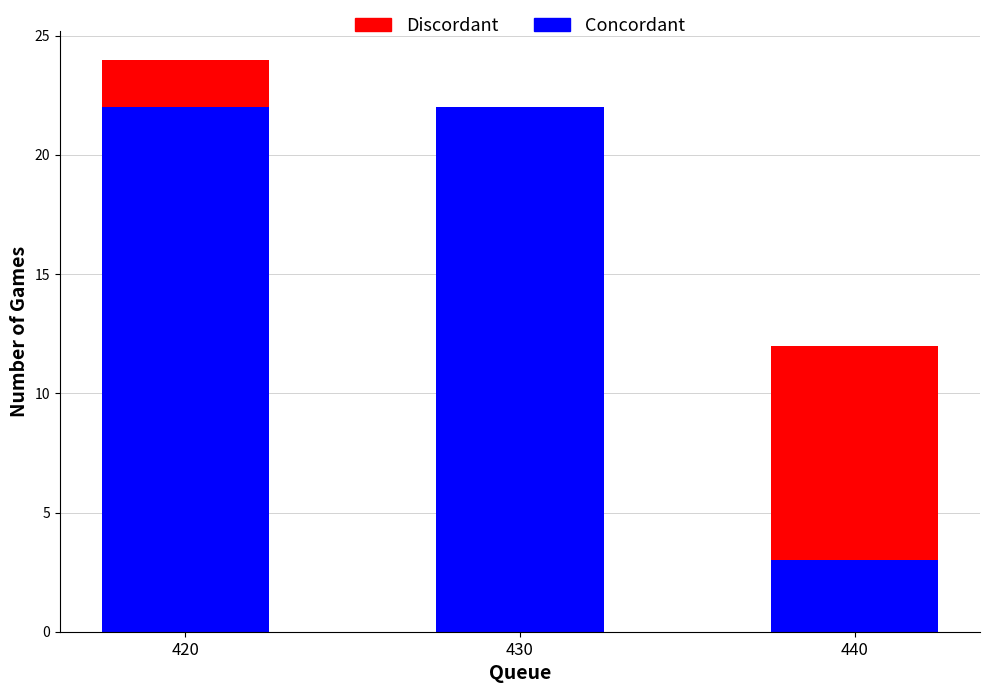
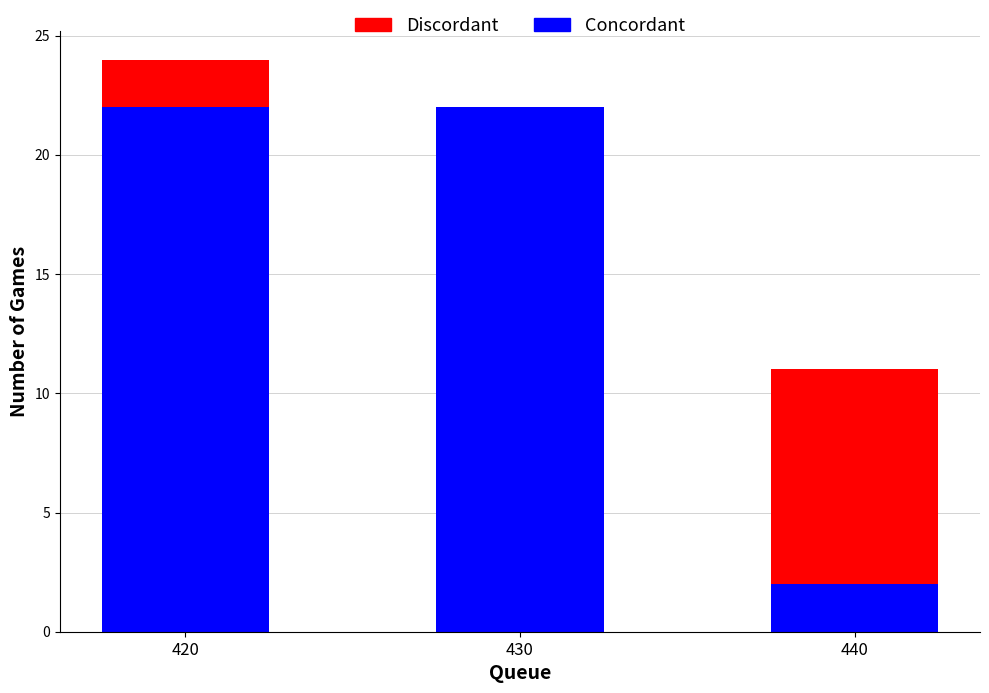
Concordant, 440: 3 -> 2
